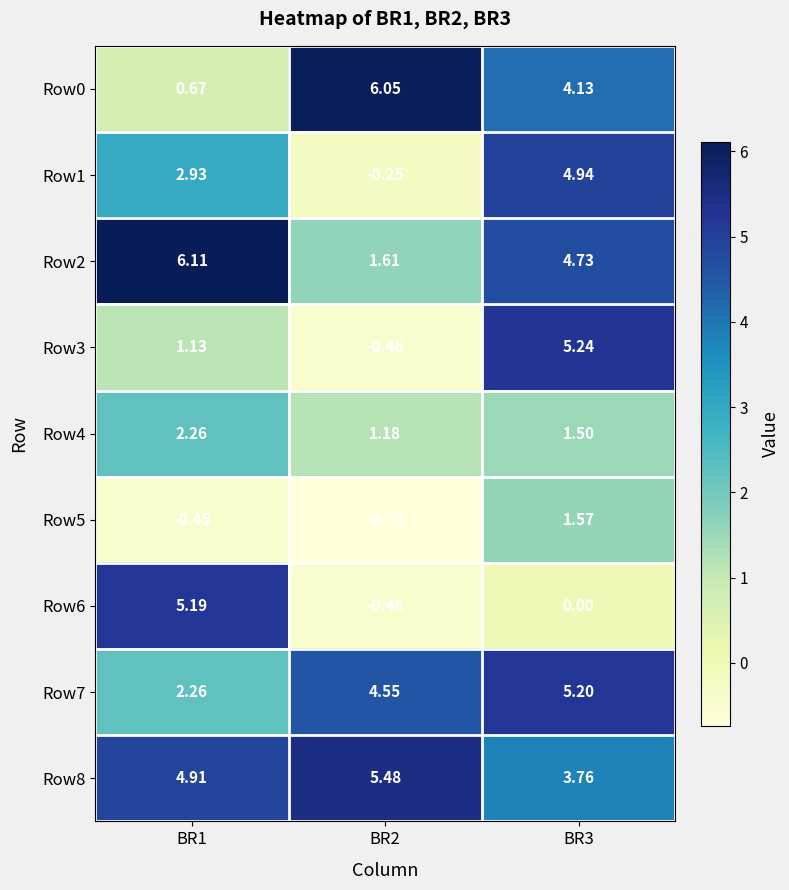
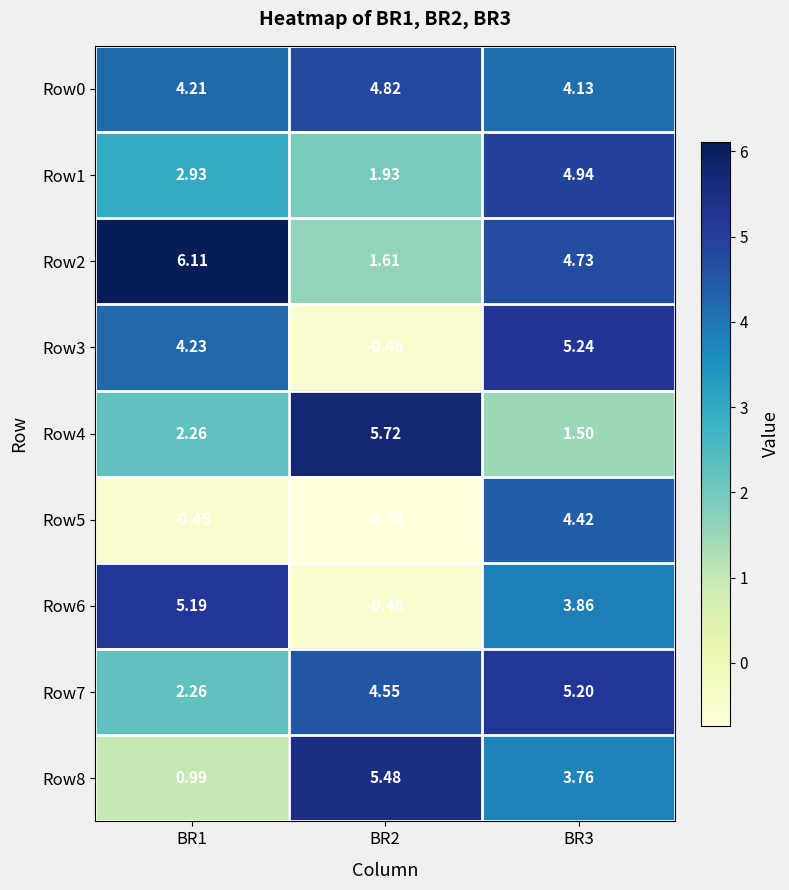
Row0, BR1: 0.67 -> 4.21
Row0, BR2: 6.05 -> 4.82
Row1, BR2: -0.25 -> 1.93
Row3, BR1: 1.13 -> 4.23
Row4, BR2: 1.18 -> 5.72
Row5, BR3: 1.57 -> 4.42
Row6, BR3: 0.00 -> 3.86
Row8, BR1: 4.91 -> 0.99
